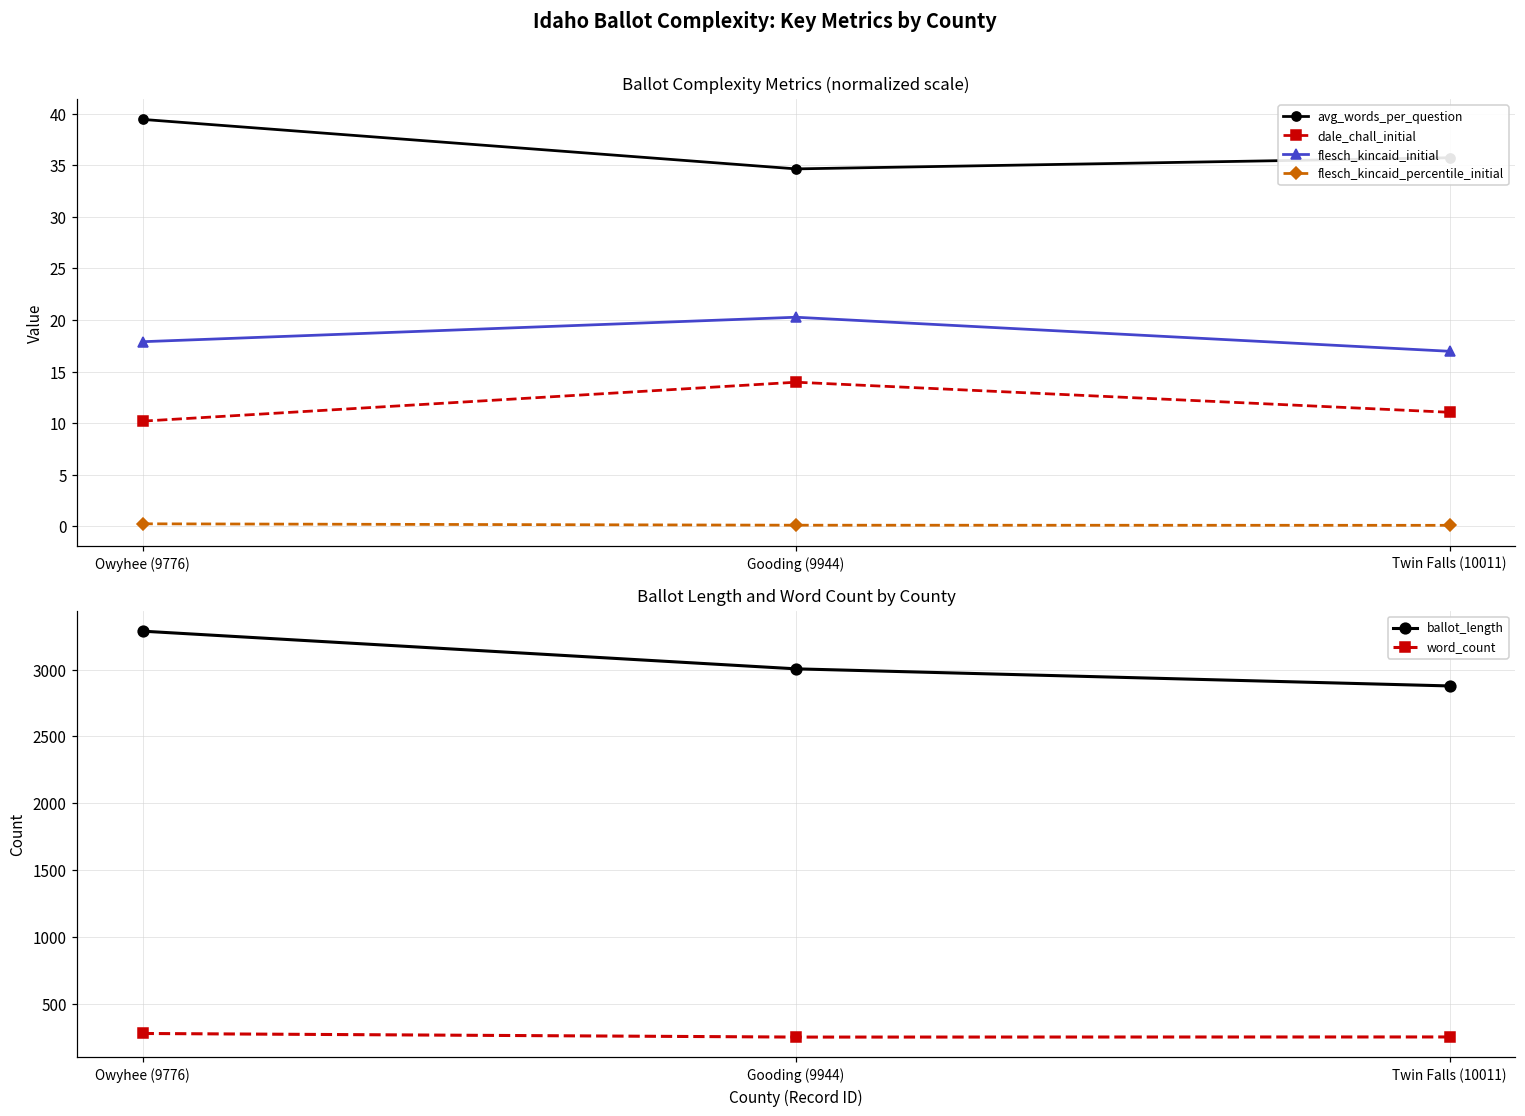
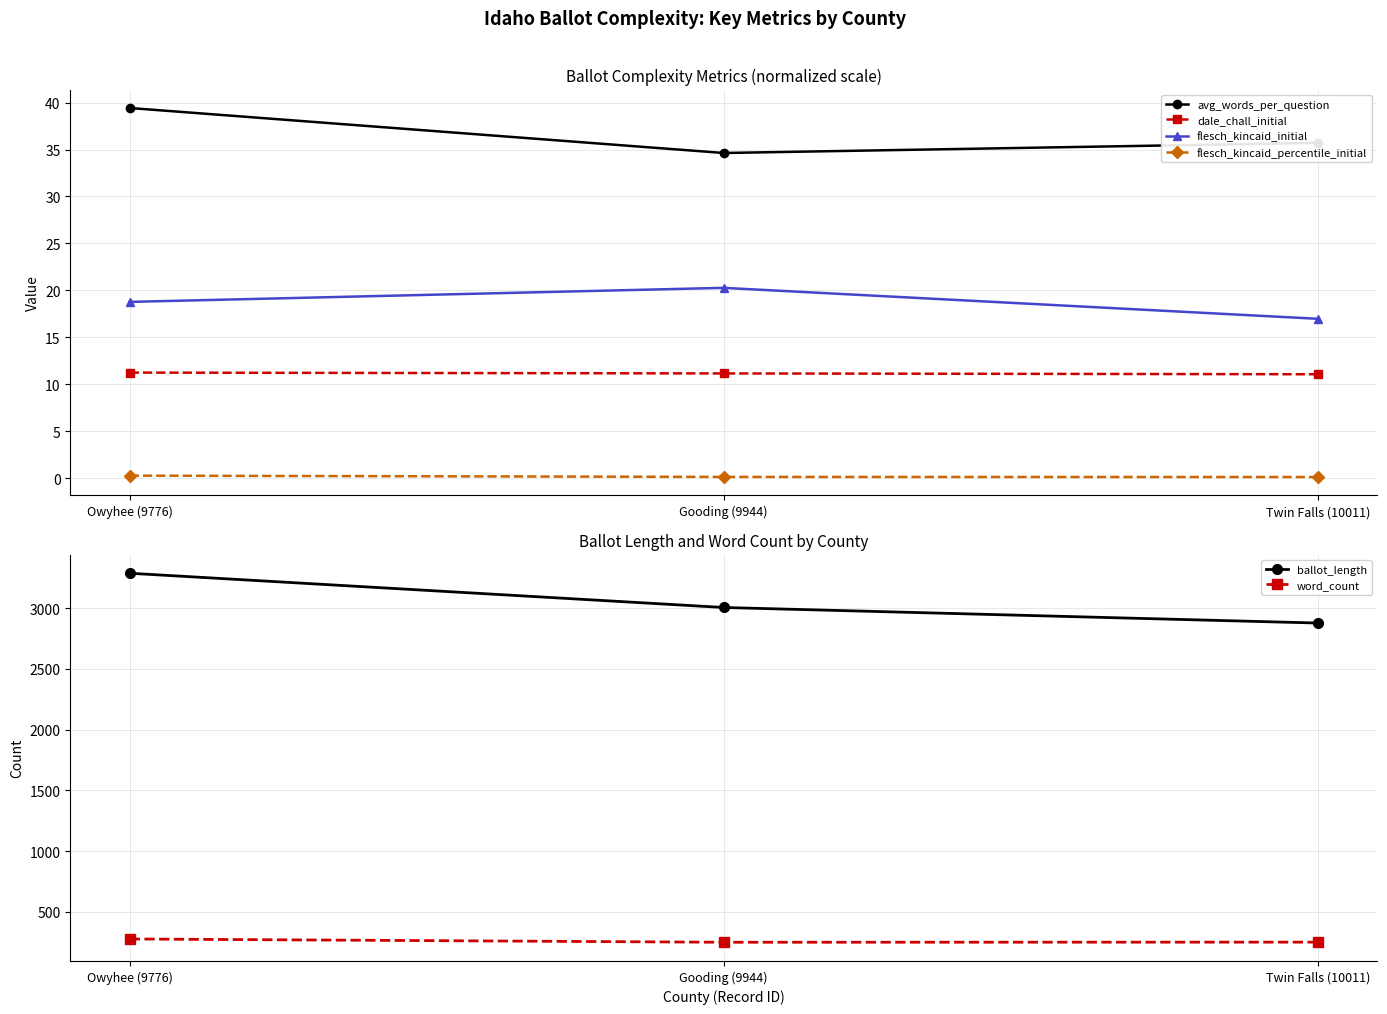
Ballot Complexity Metrics (normalized scale), dale_chall_initial, Owyhee (9776): 10 -> 11
Ballot Complexity Metrics (normalized scale), flesch_kincaid_initial, Owyhee (9776): 18 -> 19
Ballot Complexity Metrics (normalized scale), dale_chall_initial, Gooding (9944): 14 -> 11
